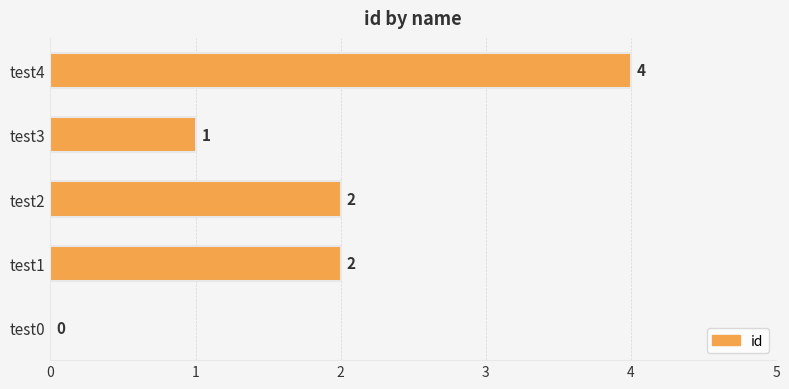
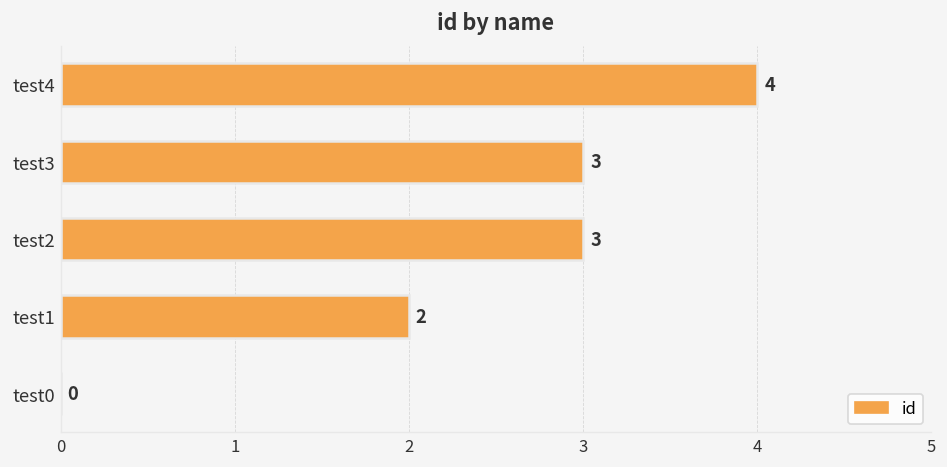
test3: 1 -> 3
test2: 2 -> 3
